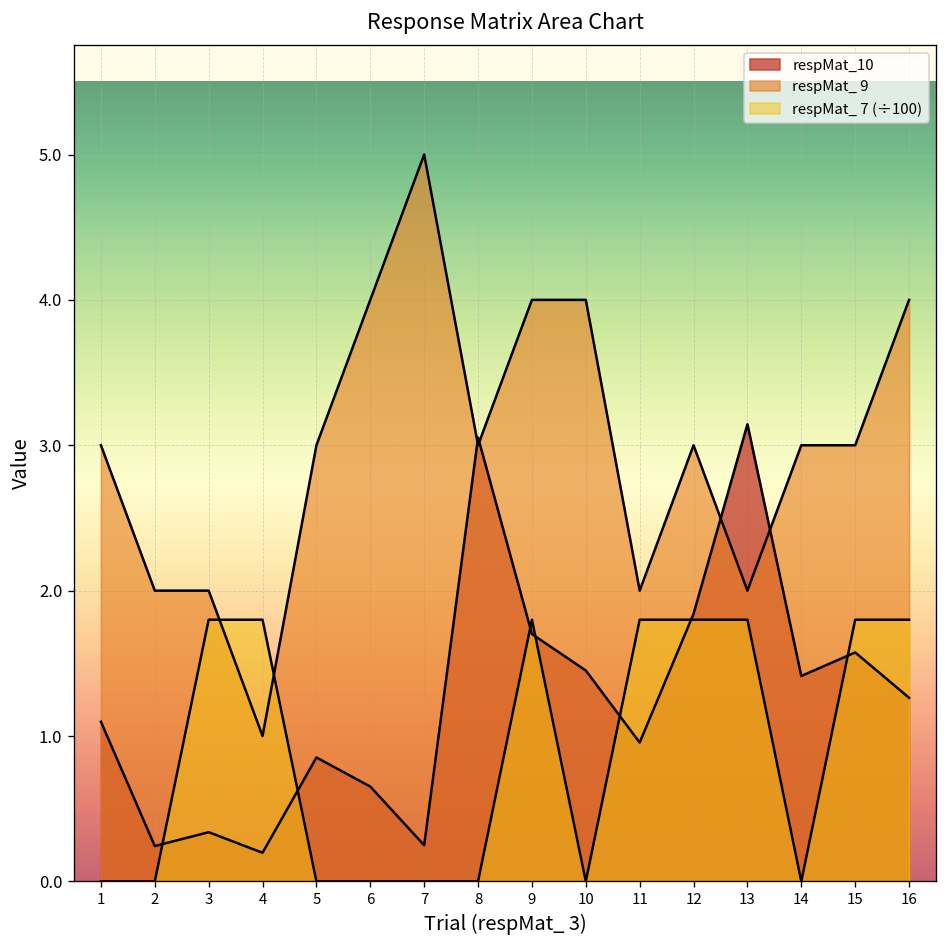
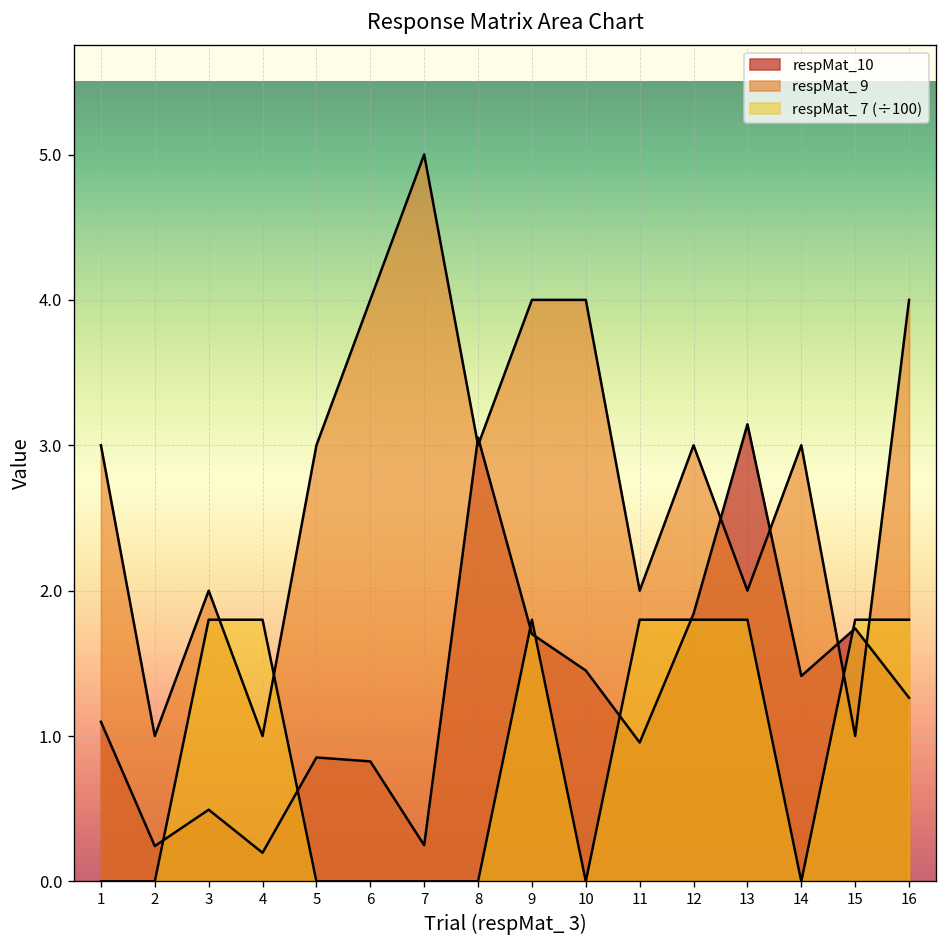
respMat_ 9, 2: 2 -> 1
respMat_10, 3: 0.34 -> 0.49
respMat_10, 6: 0.65 -> 0.83
respMat_10, 15: 1.57 -> 1.74
respMat_ 9, 15: 3 -> 1
